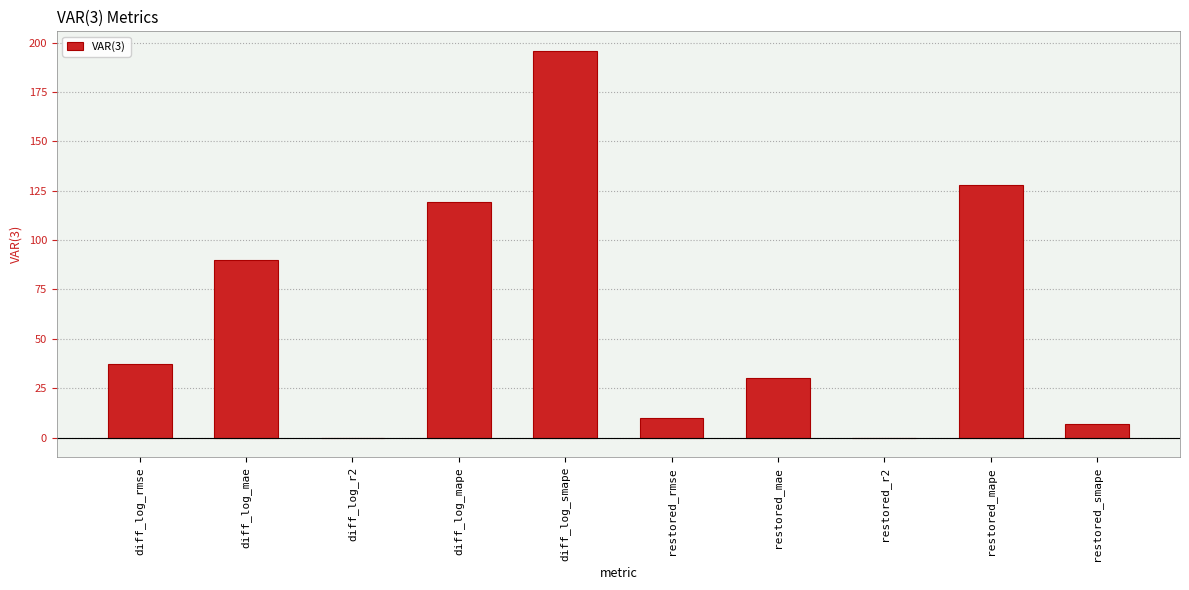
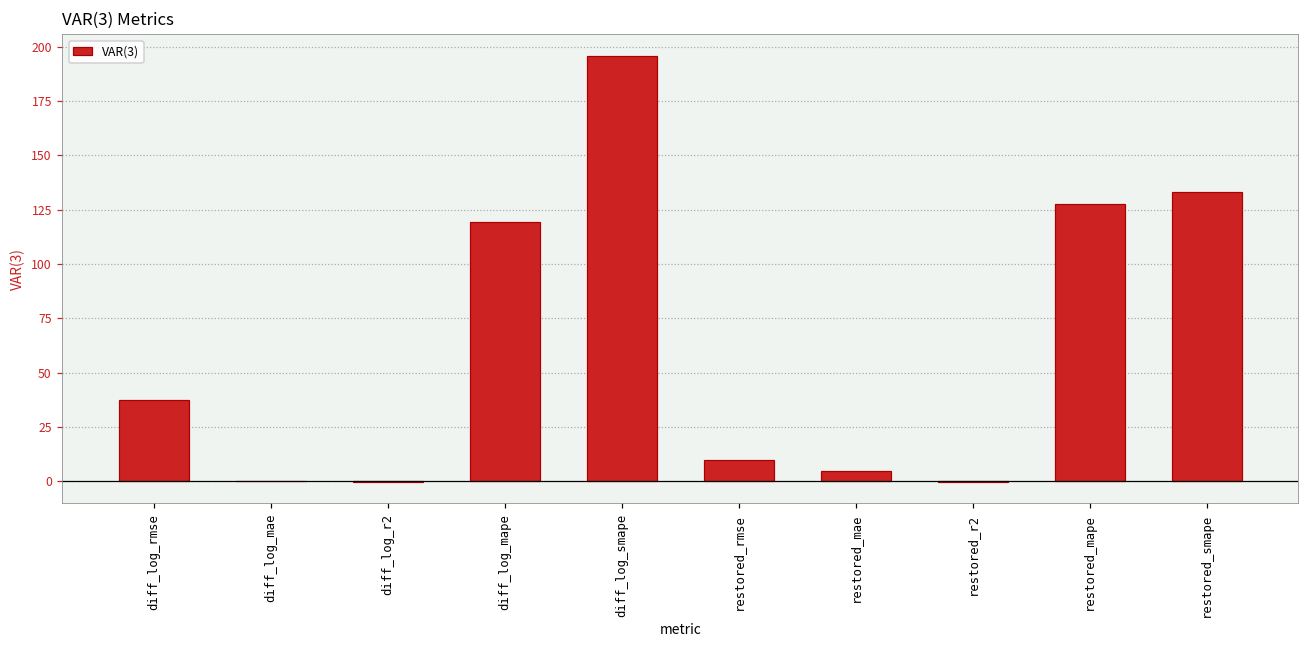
diff_log_mae: 90 -> 0
restored_mae: 30 -> 5
restored_smape: 7 -> 133
